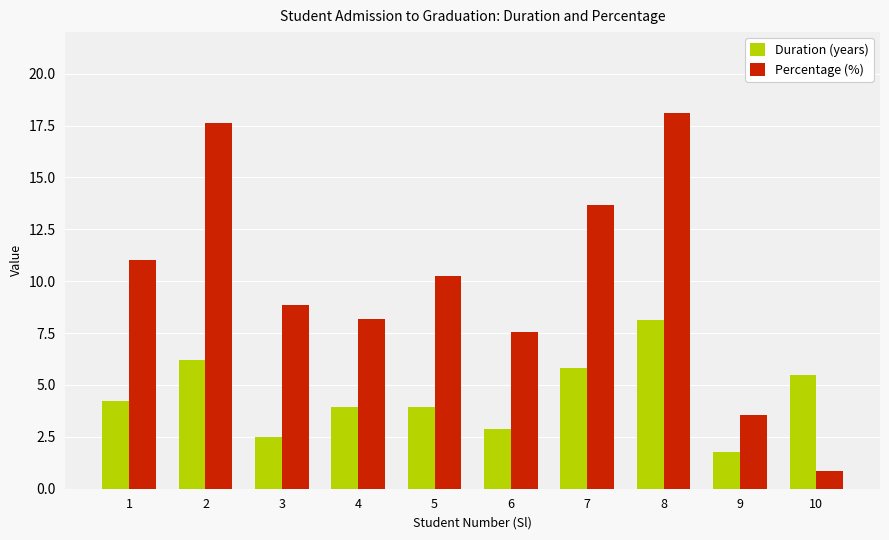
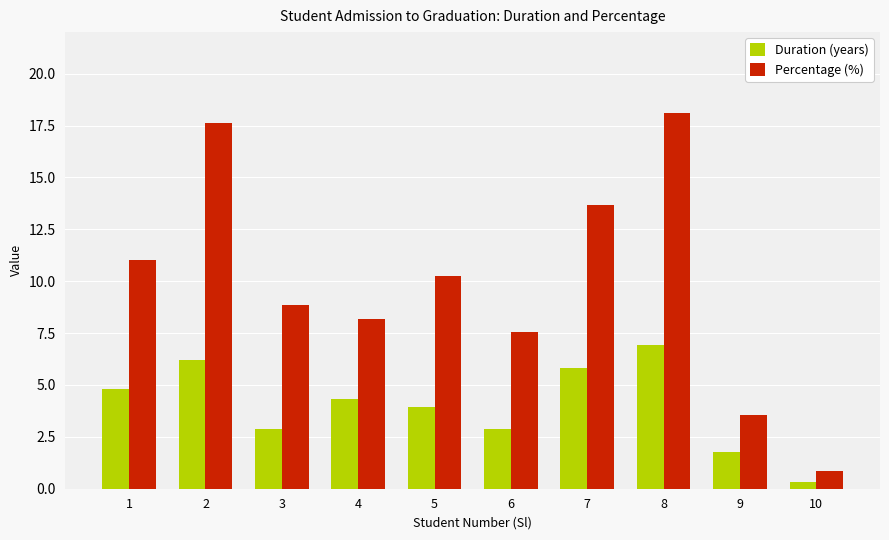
Duration (years), 1: 4.2 -> 4.8
Duration (years), 3: 2.5 -> 2.9
Duration (years), 4: 3.9 -> 4.3
Duration (years), 8: 8.1 -> 6.9
Duration (years), 10: 5.5 -> 0.3
